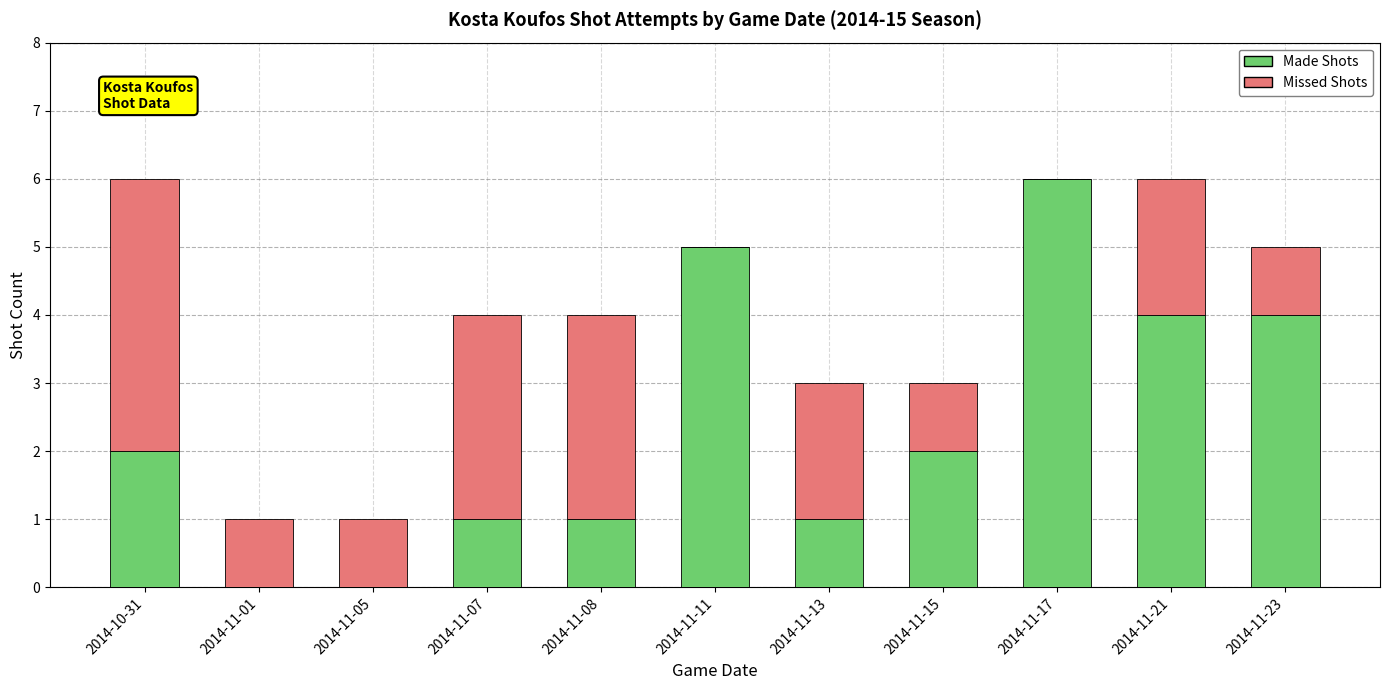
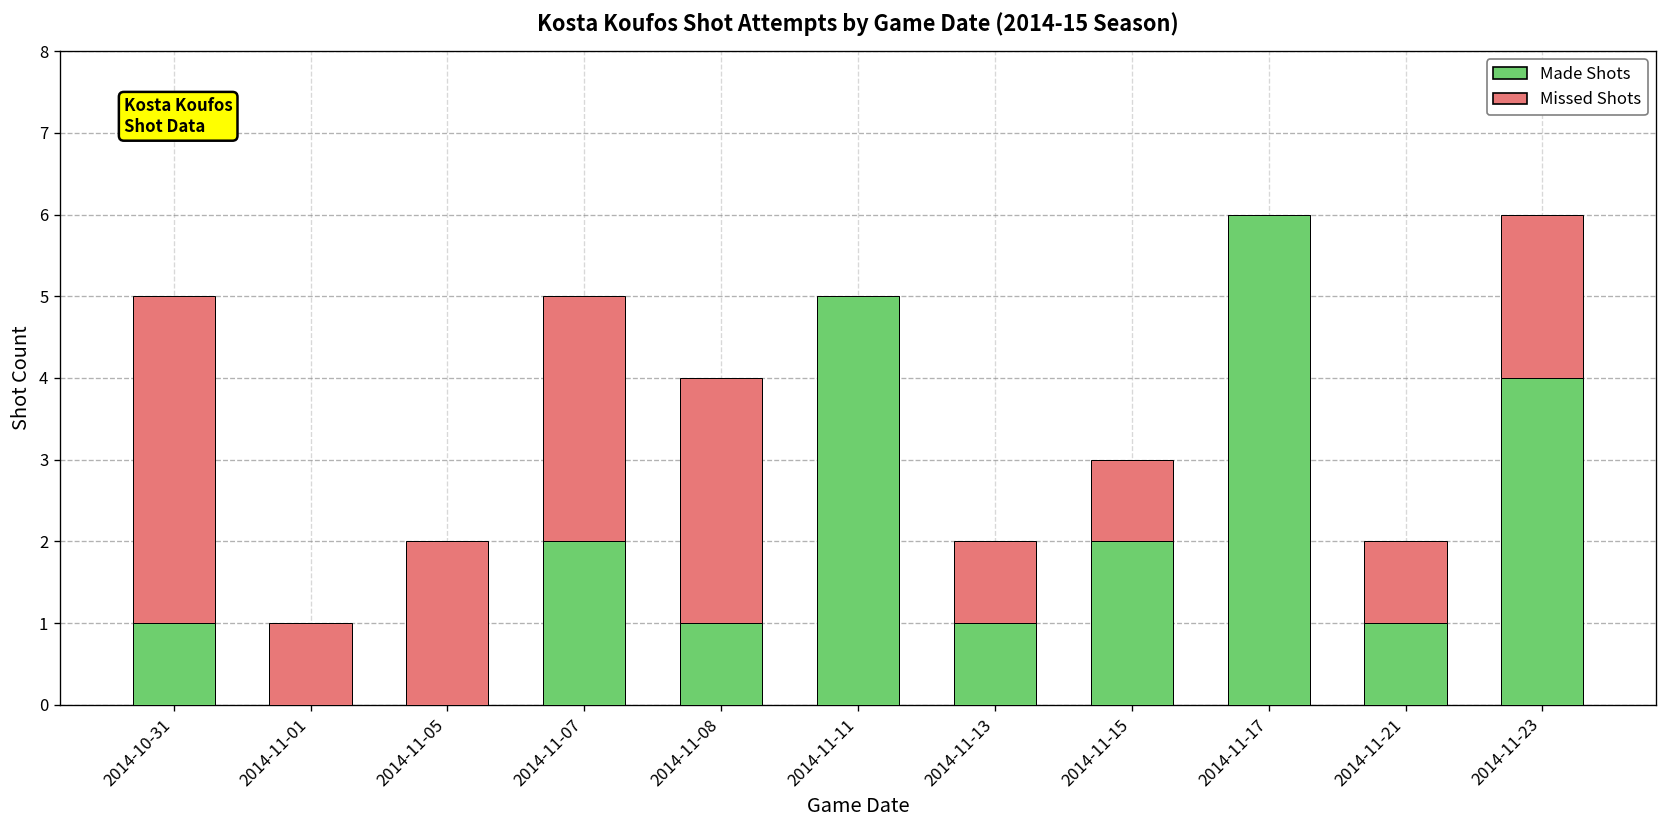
Made Shots, 2014-10-31: 2 -> 1
Missed Shots, 2014-11-05: 1 -> 2
Made Shots, 2014-11-07: 1 -> 2
Missed Shots, 2014-11-13: 2 -> 1
Made Shots, 2014-11-21: 4 -> 1
Missed Shots, 2014-11-21: 2 -> 1
Missed Shots, 2014-11-23: 1 -> 2
